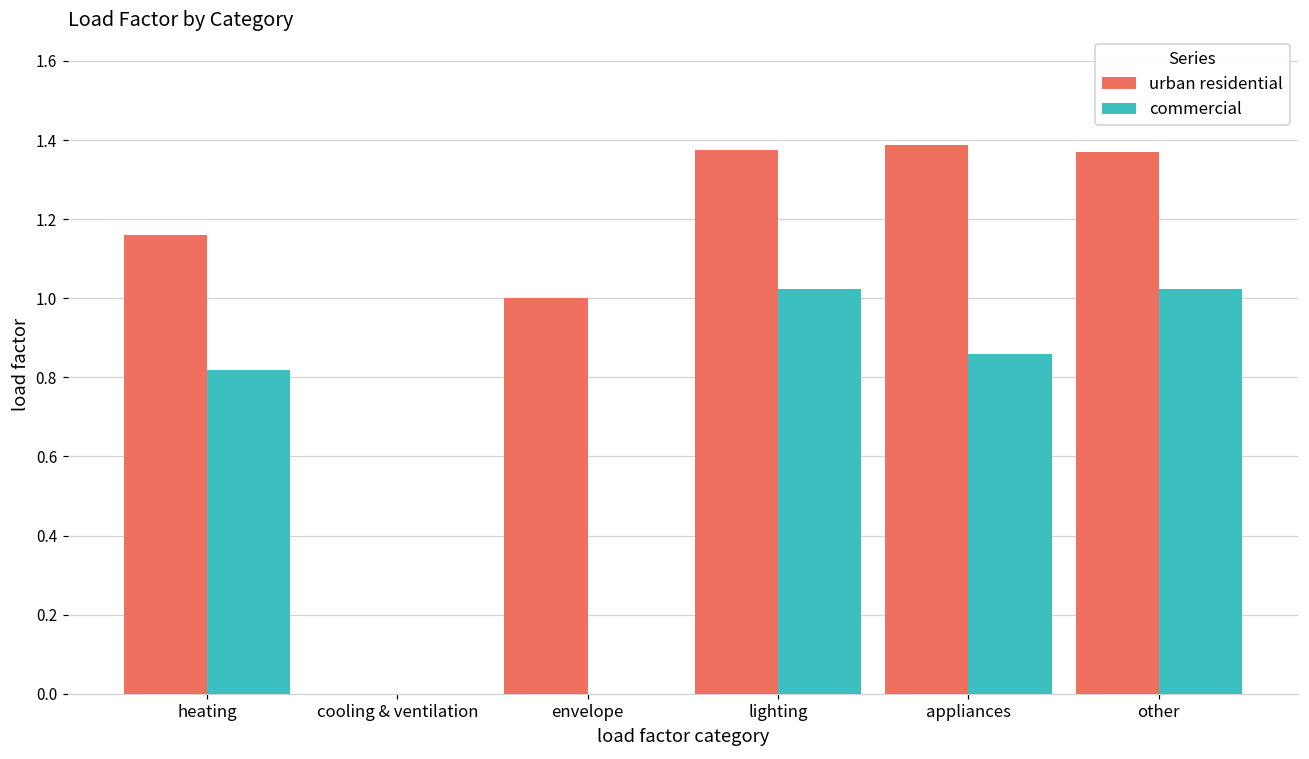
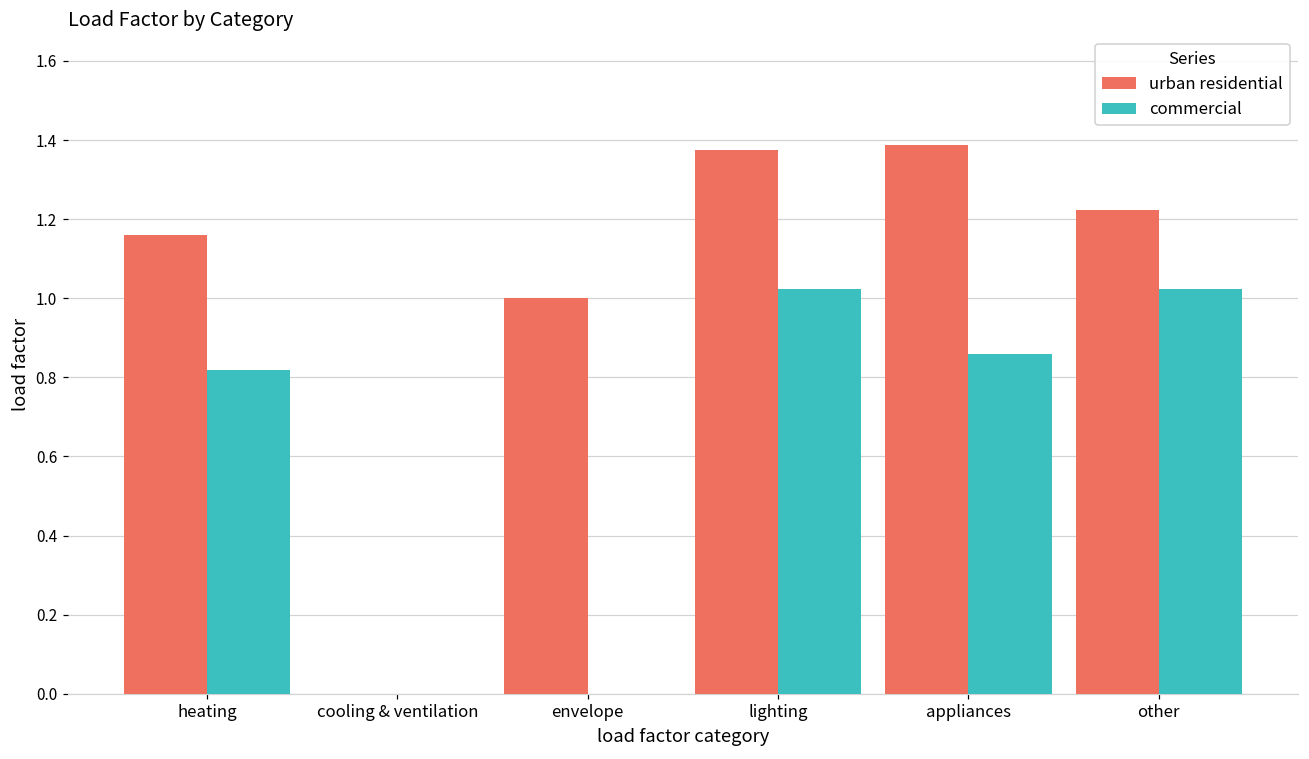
urban residential, other: 1.37 -> 1.22
